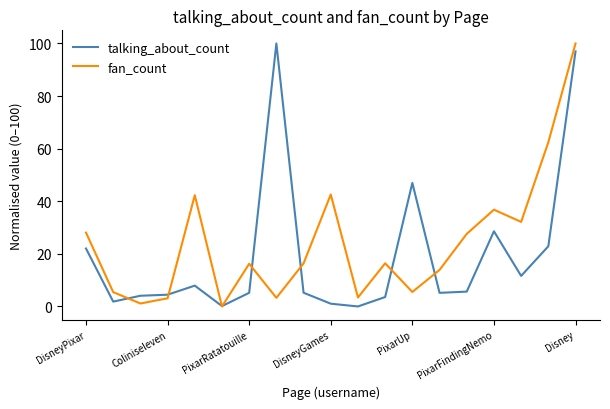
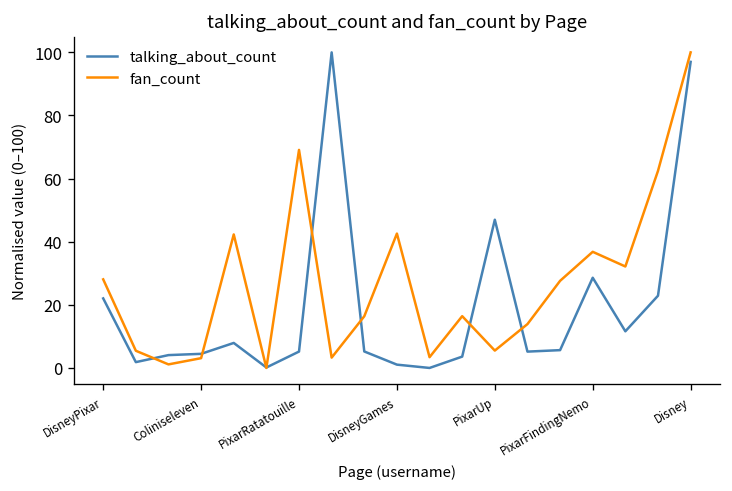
fan_count, PixarRatatouille: 16 -> 69
